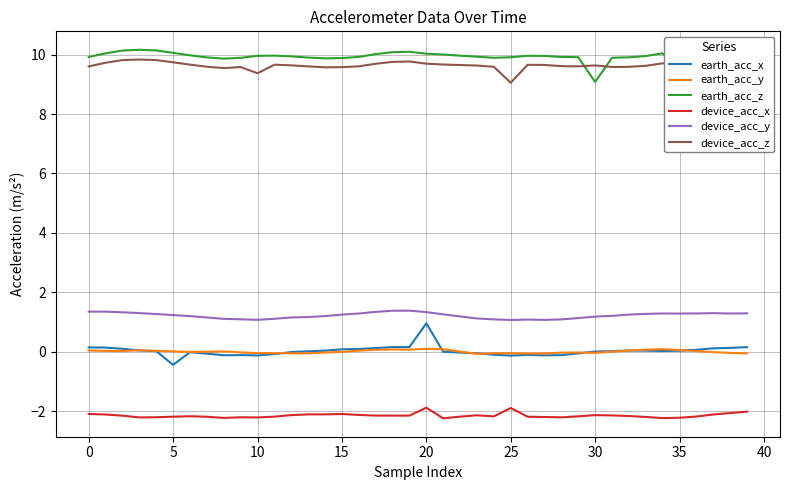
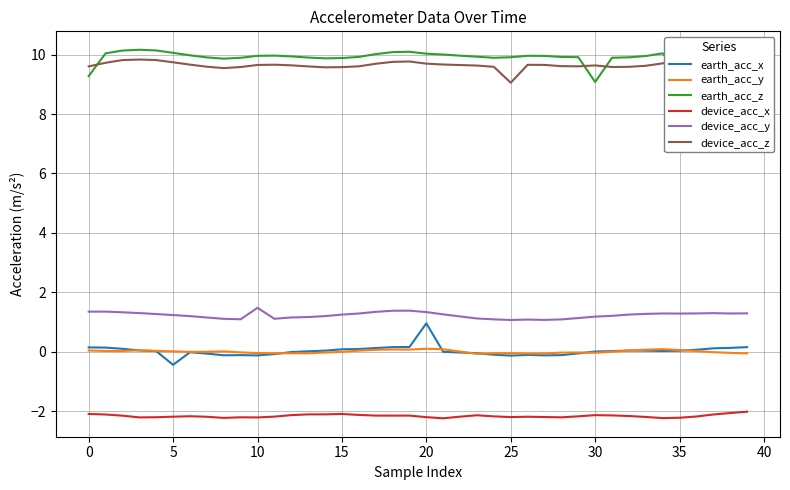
earth_acc_z, 0: 9.9 -> 9.3
device_acc_y, 10: 1.1 -> 1.5
device_acc_z, 10: 9.4 -> 9.7
device_acc_x, 20: -1.9 -> -2.2
device_acc_x, 25: -1.9 -> -2.2
